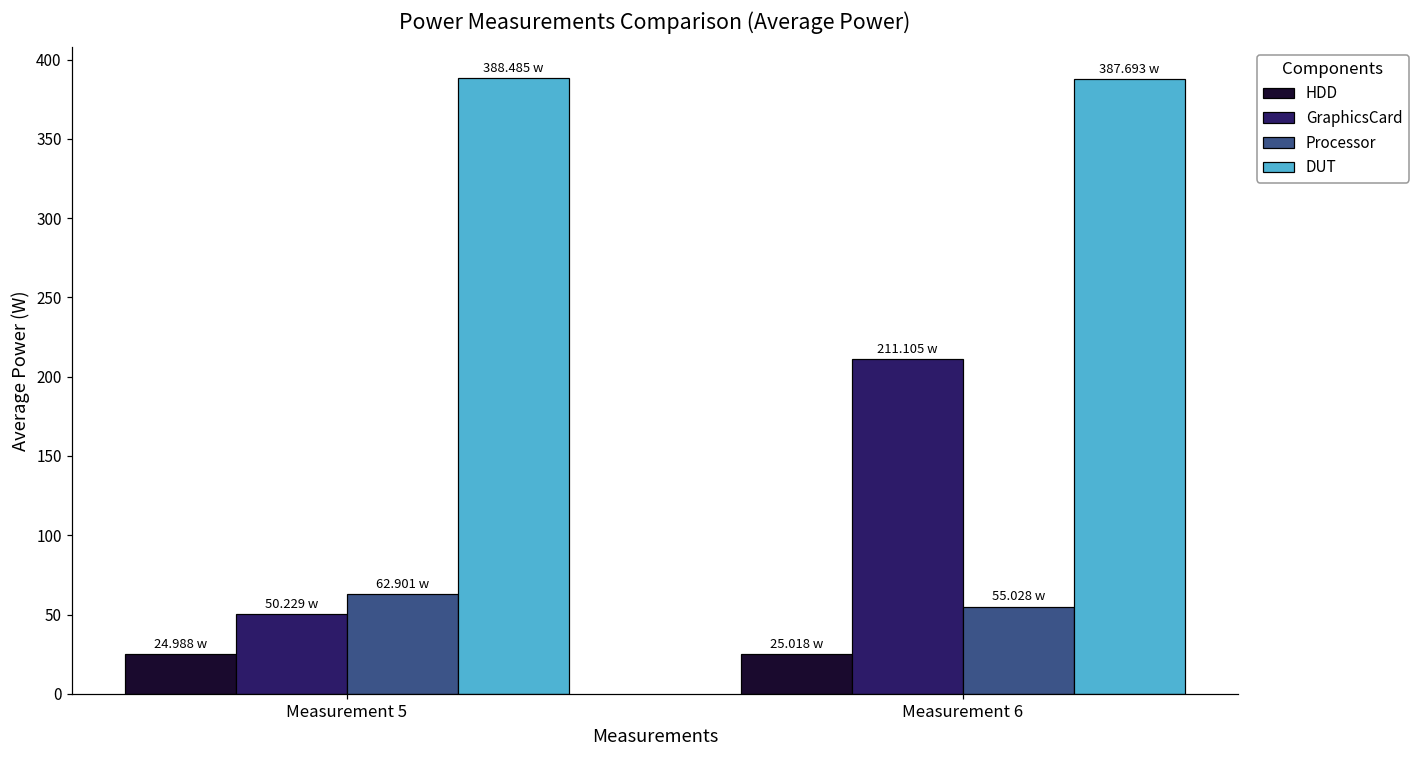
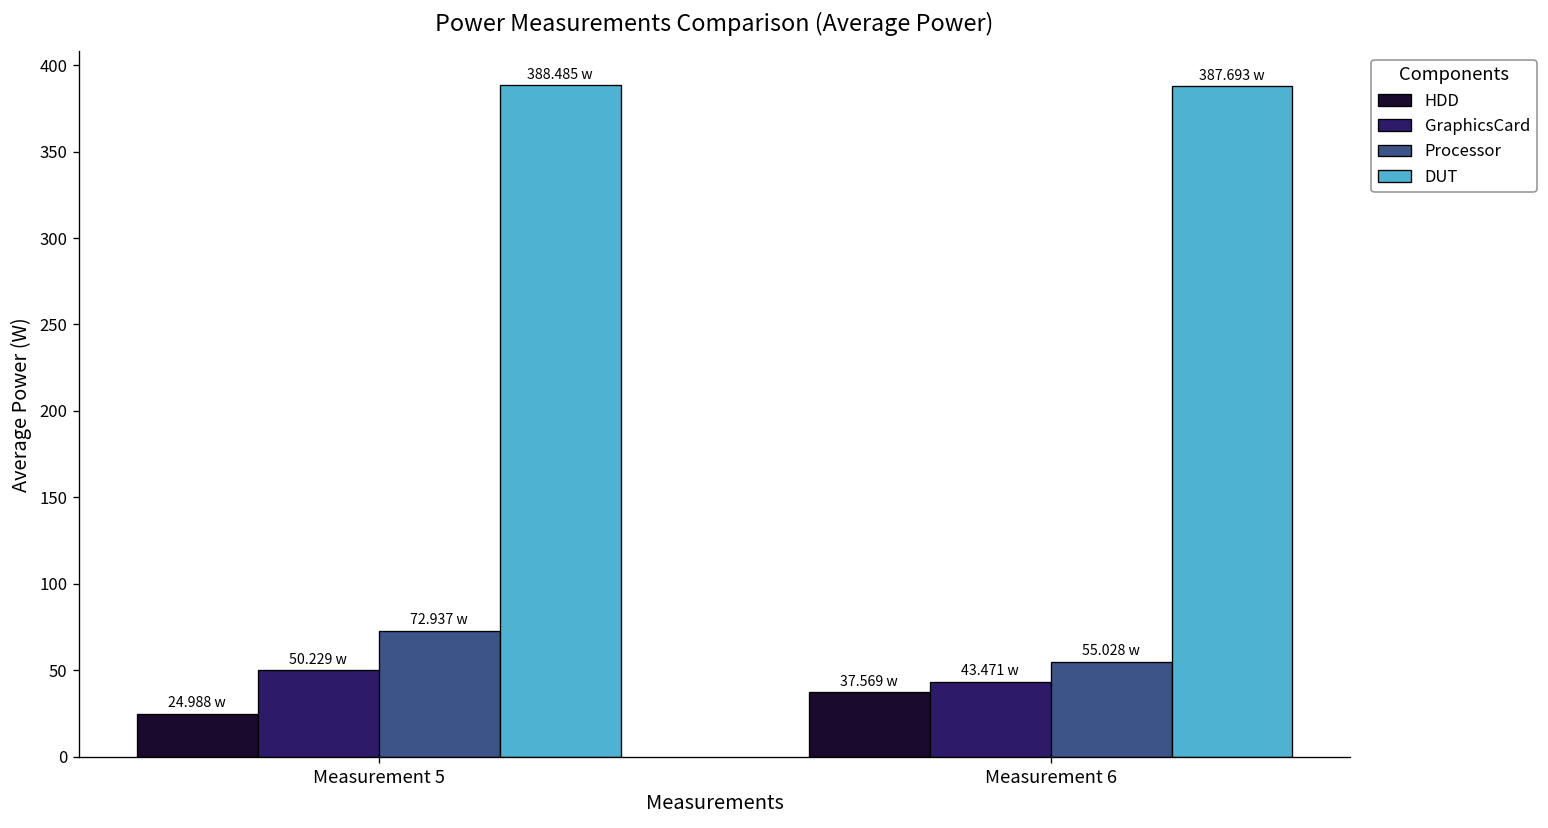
Processor, Measurement 5: 62.901 -> 72.937
HDD, Measurement 6: 25.018 -> 37.569
GraphicsCard, Measurement 6: 211.105 -> 43.471
